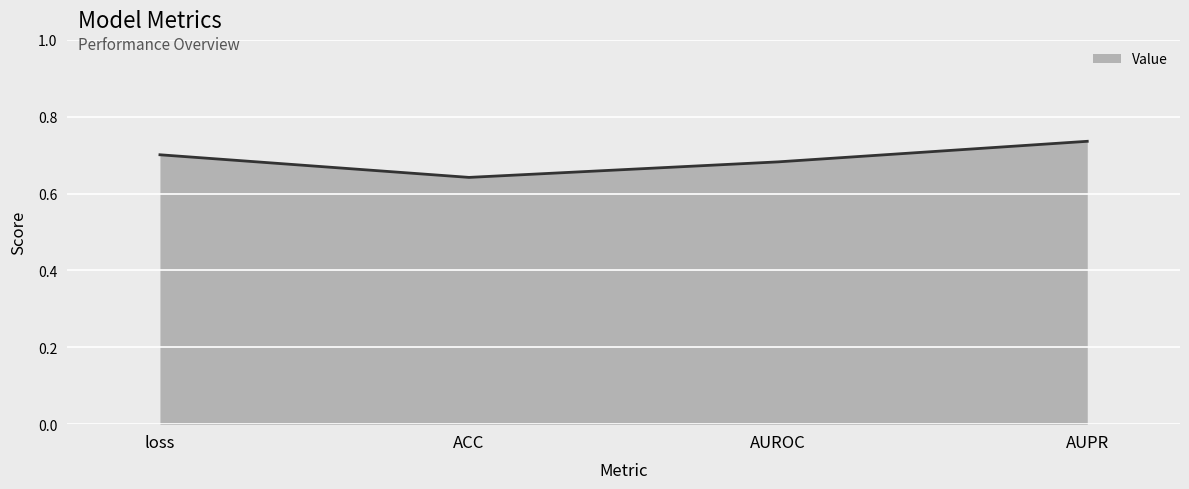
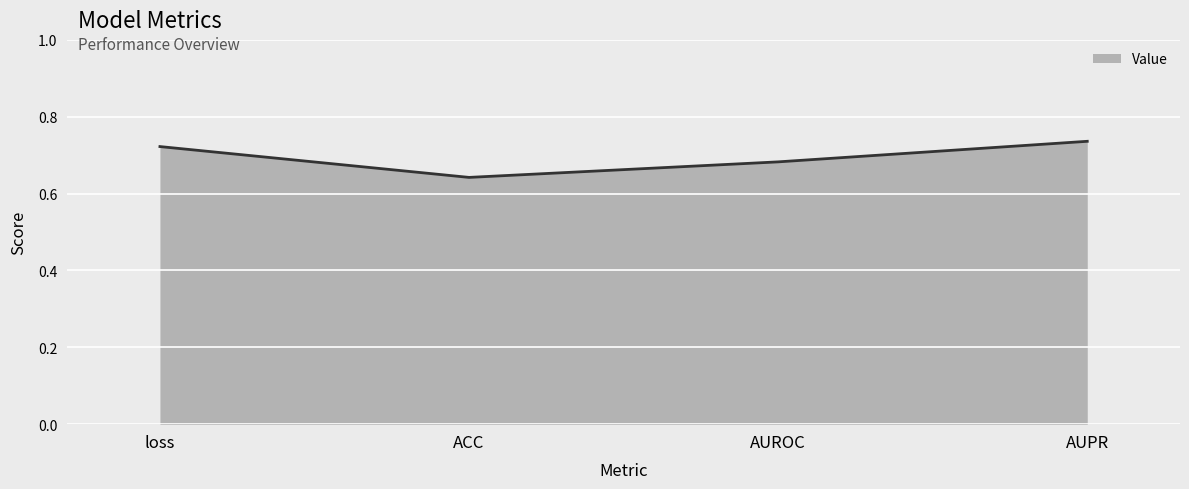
loss: 0.70 -> 0.72
